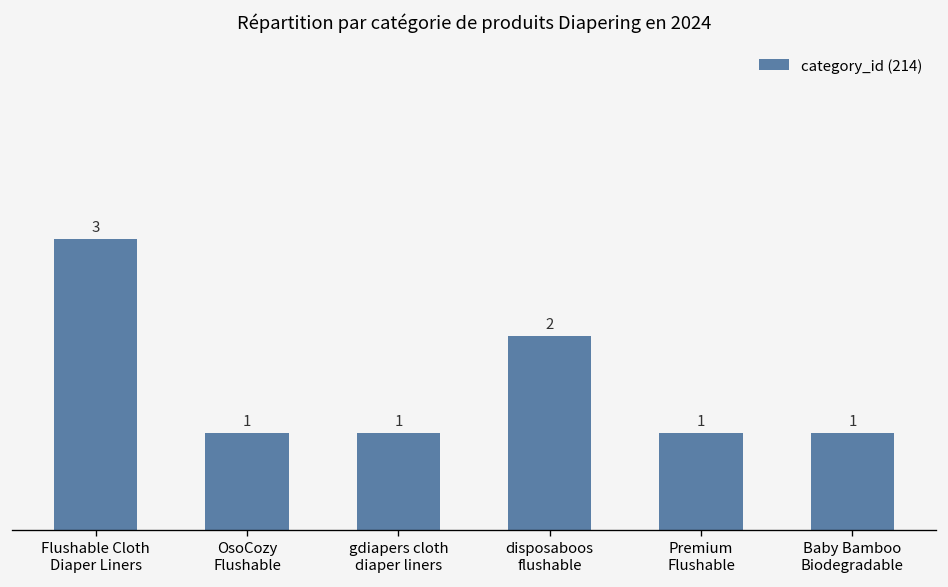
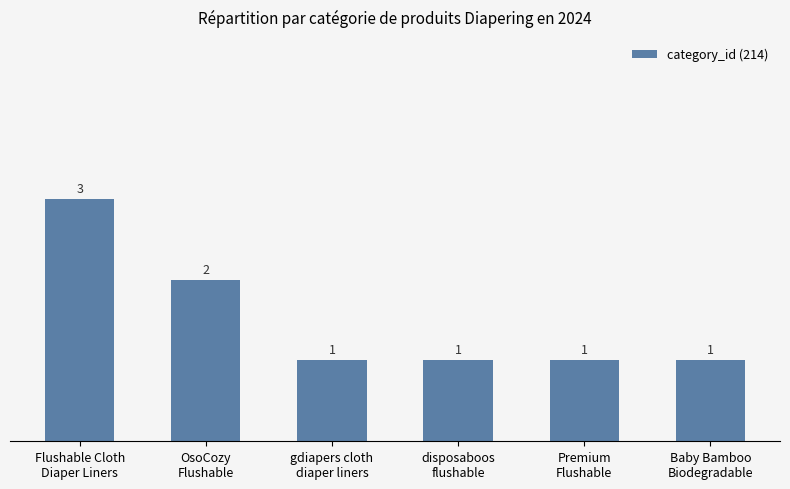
OsoCozy Flushable: 1 -> 2
disposaboos flushable: 2 -> 1
